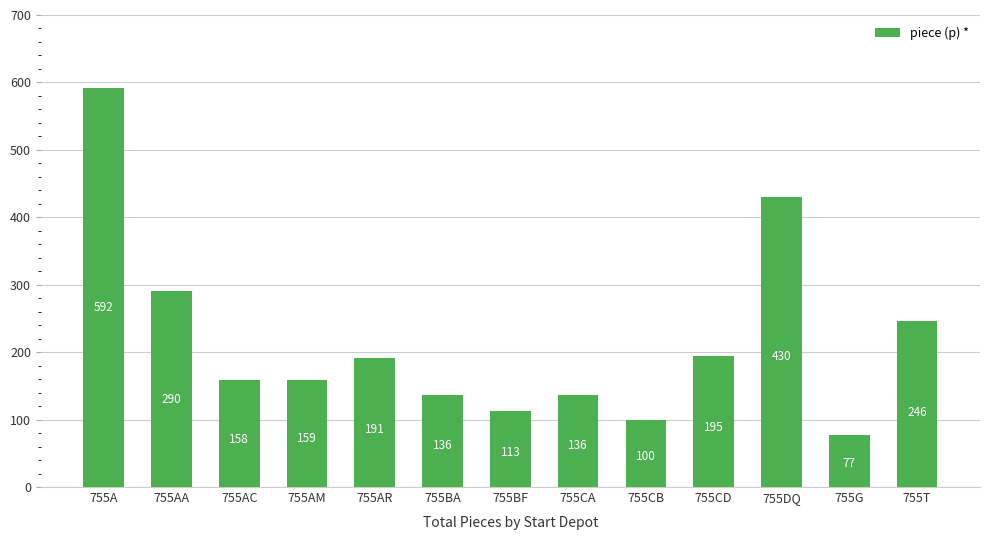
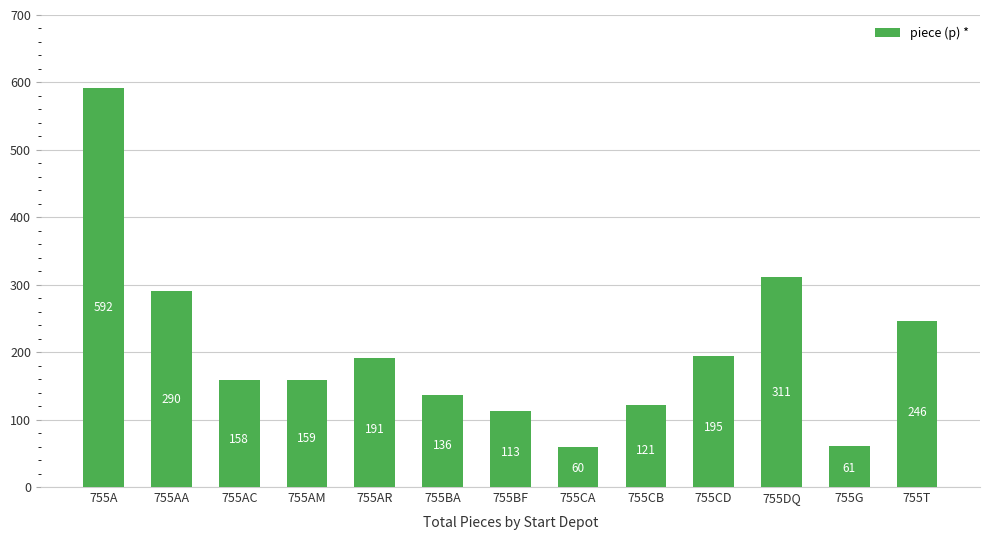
755CA: 136 -> 60
755CB: 100 -> 121
755DQ: 430 -> 311
755G: 77 -> 61
